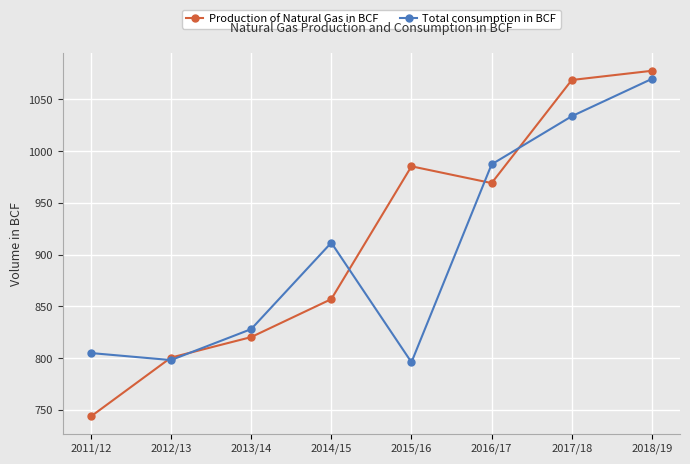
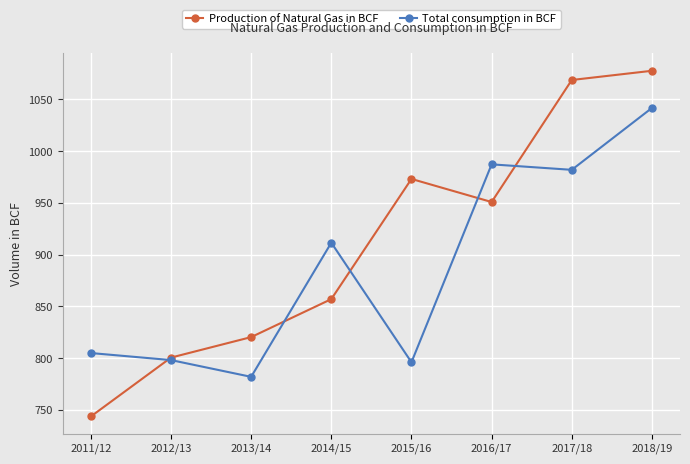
Total consumption in BCF, 2013/14: 828 -> 782
Production of Natural Gas in BCF, 2015/16: 985 -> 973
Production of Natural Gas in BCF, 2016/17: 969 -> 951
Total consumption in BCF, 2017/18: 1034 -> 982
Total consumption in BCF, 2018/19: 1070 -> 1042
